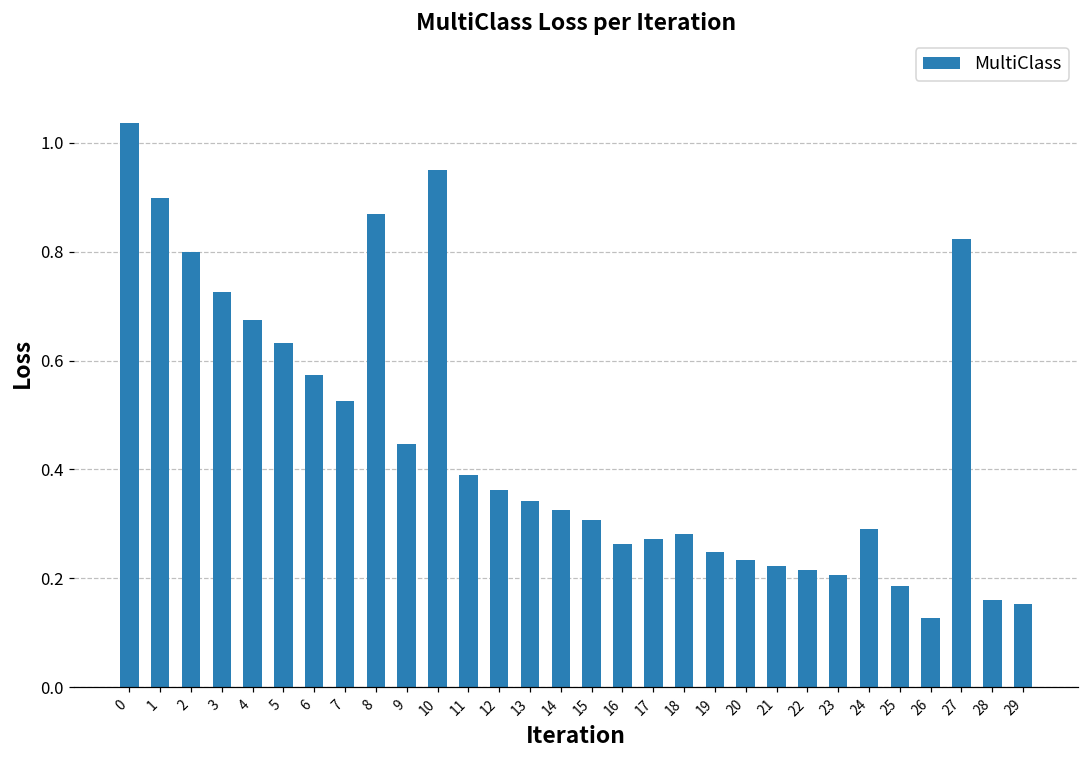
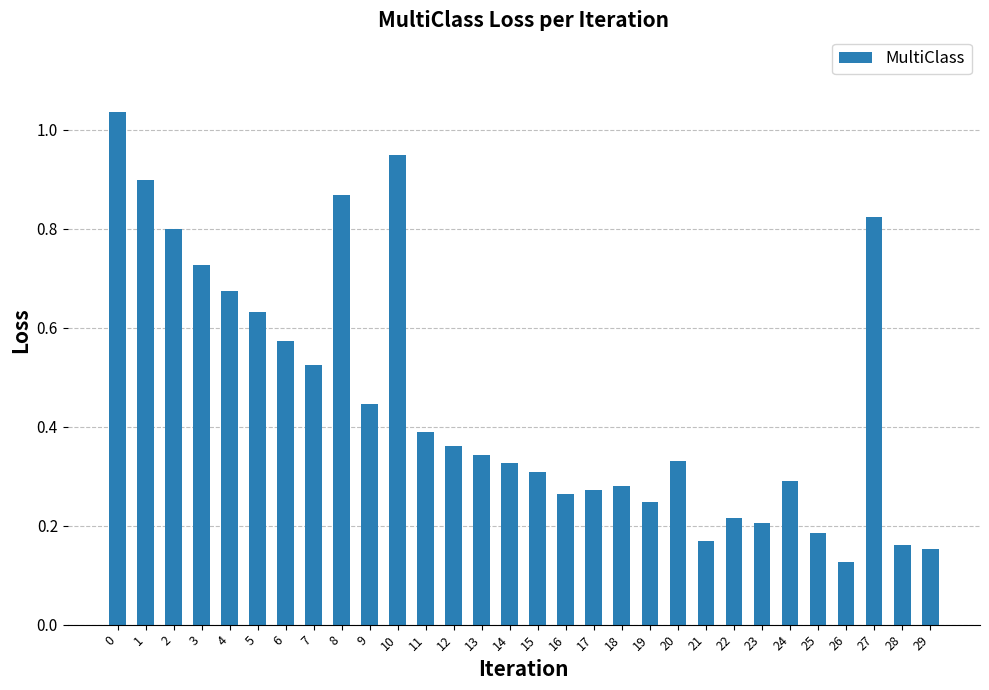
20: 0.23 -> 0.33
21: 0.22 -> 0.17
